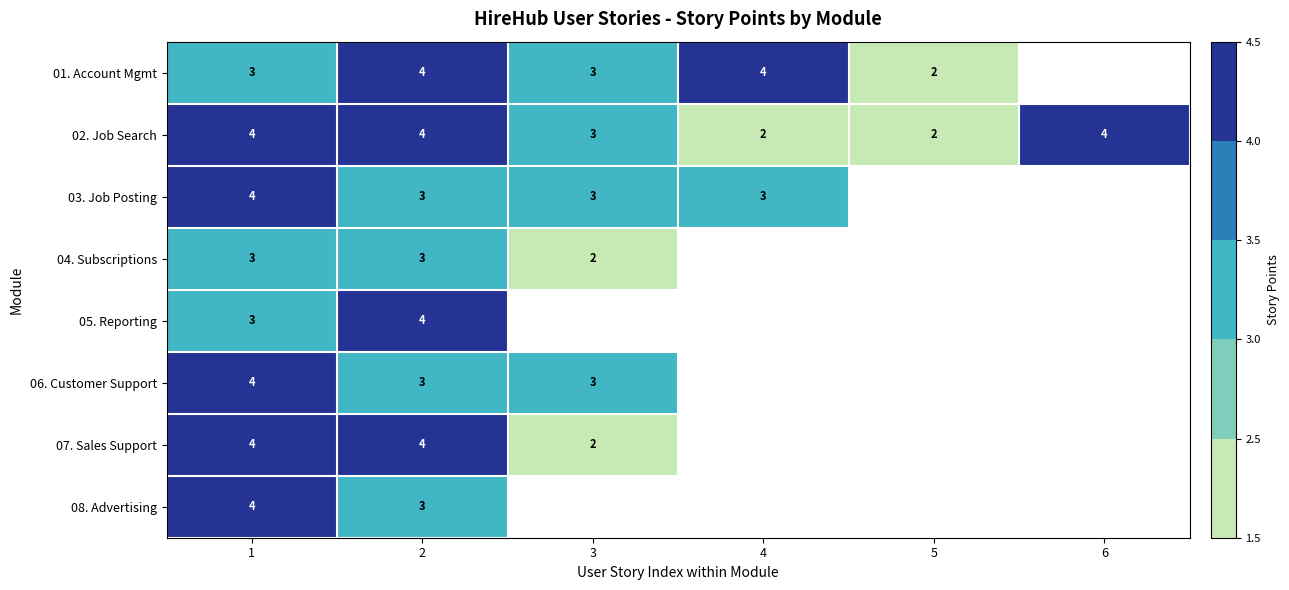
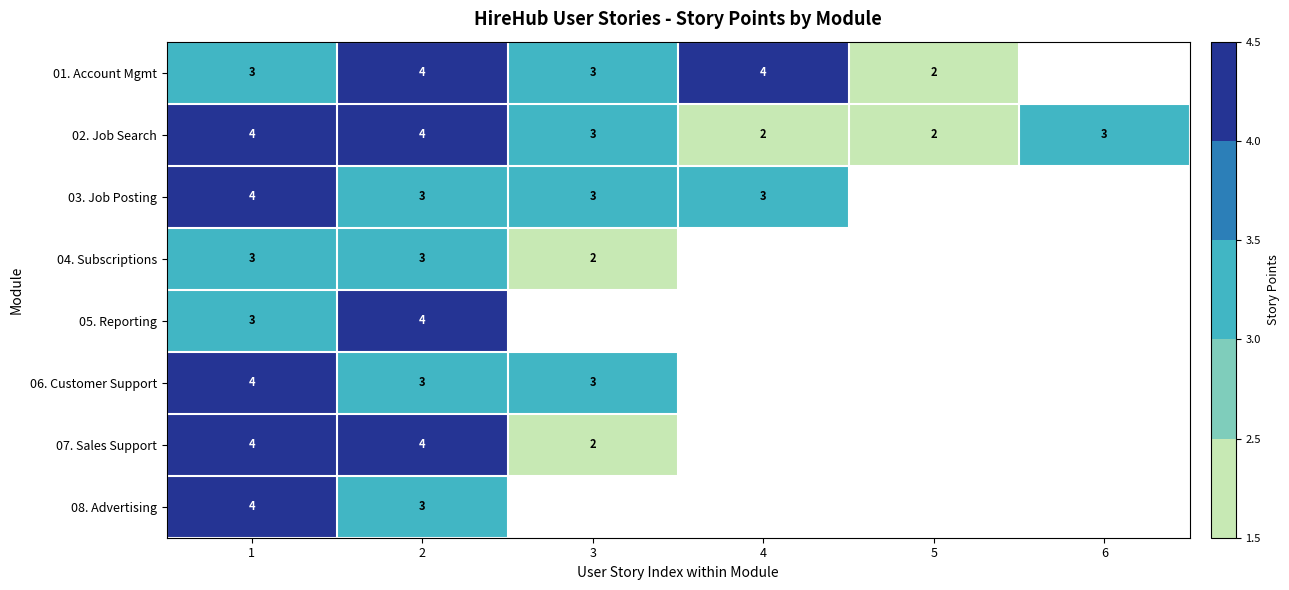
02. Job Search, 6: 4 -> 3
